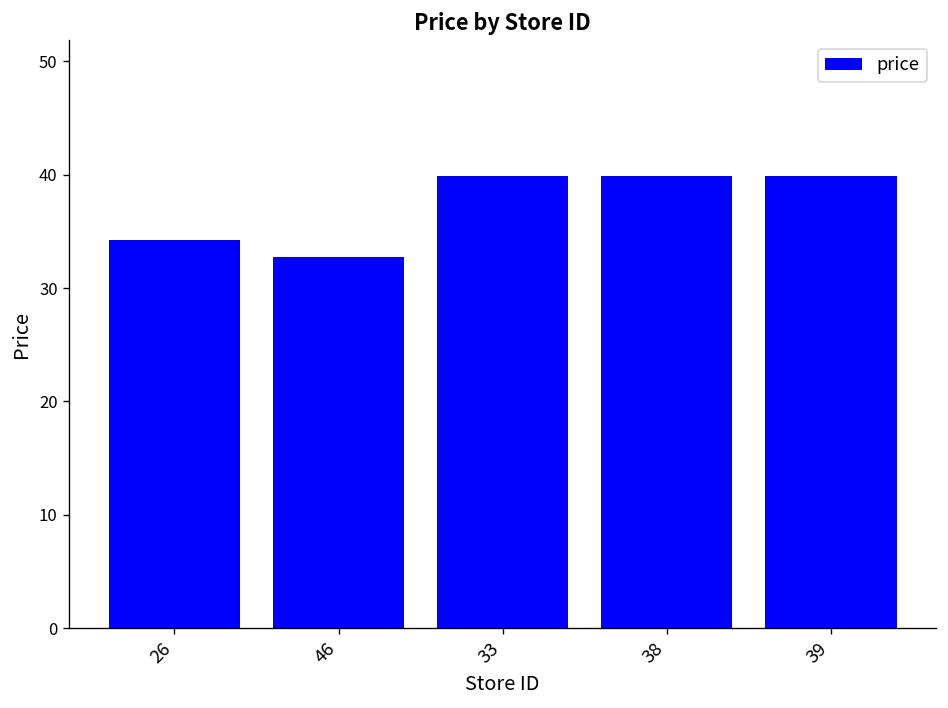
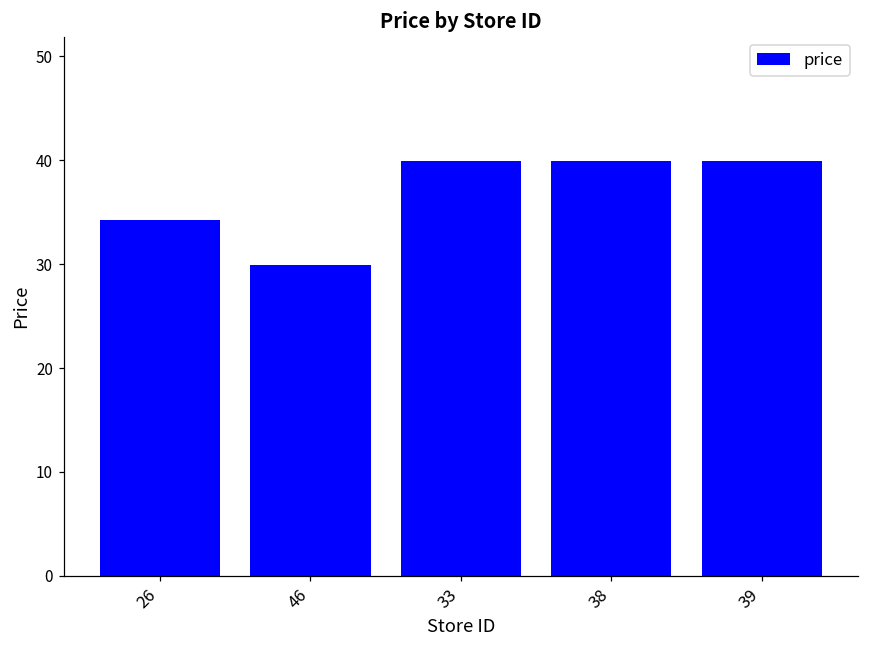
46: 33 -> 30
